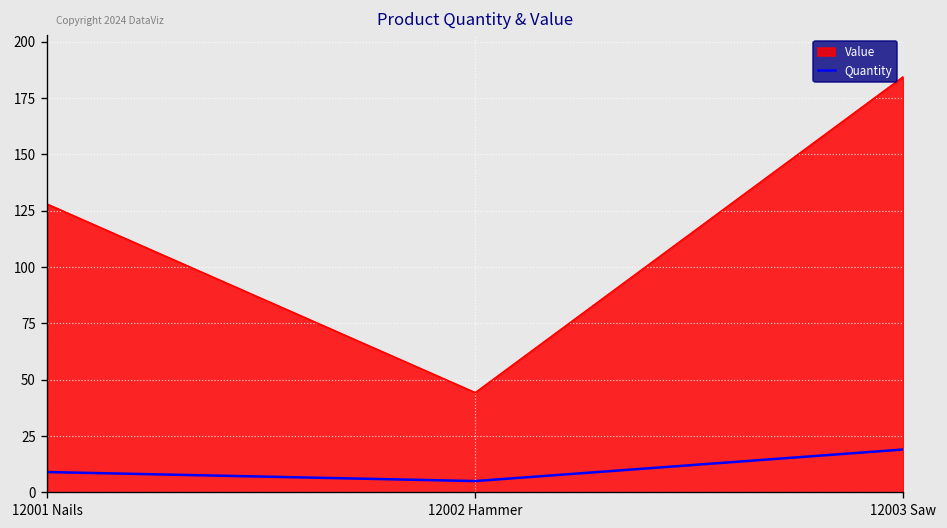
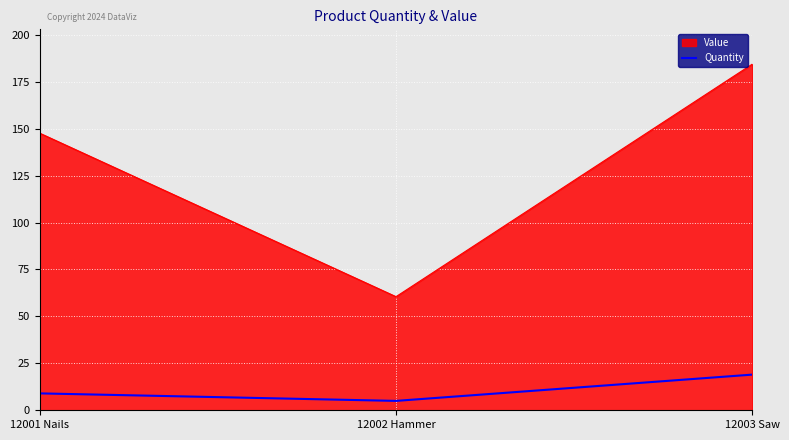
Value, 12001 Nails: 128 -> 148
Value, 12002 Hammer: 44 -> 61
